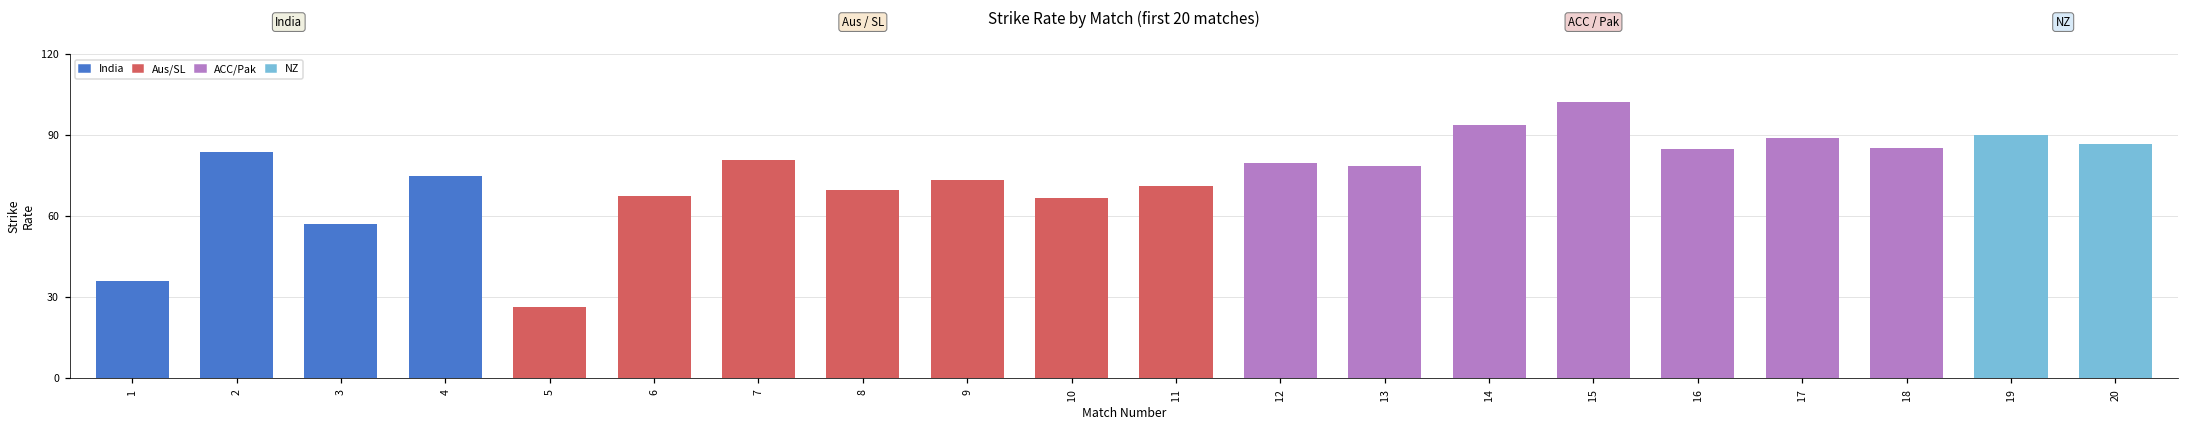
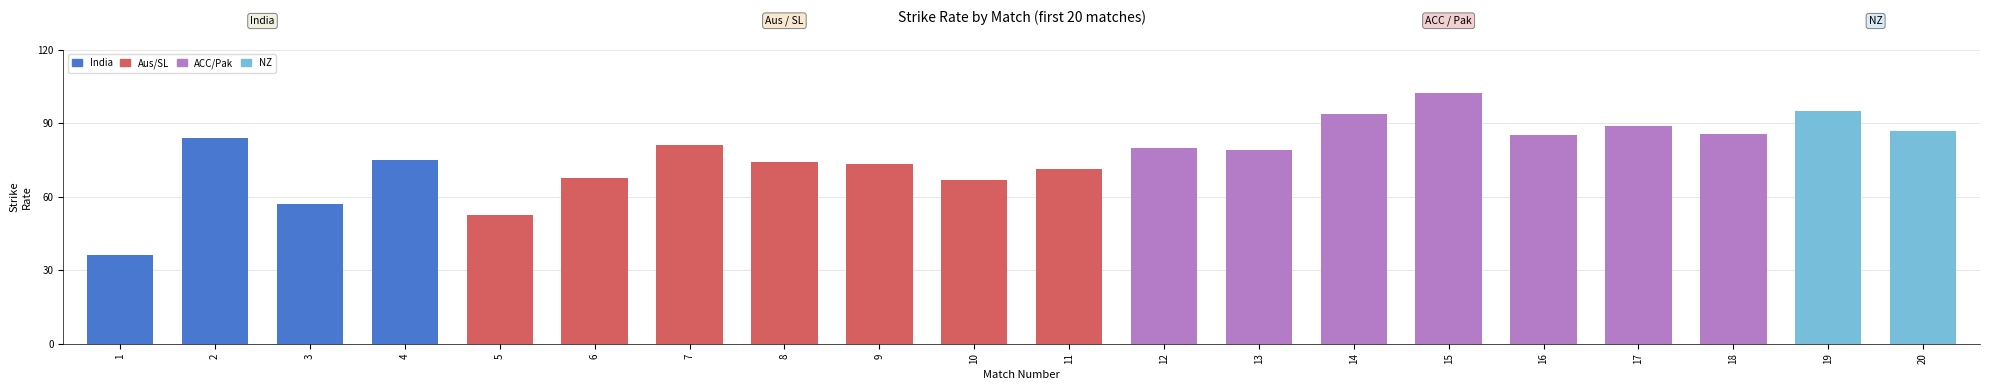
5: 27 -> 53
8: 70 -> 74
19: 90 -> 95
